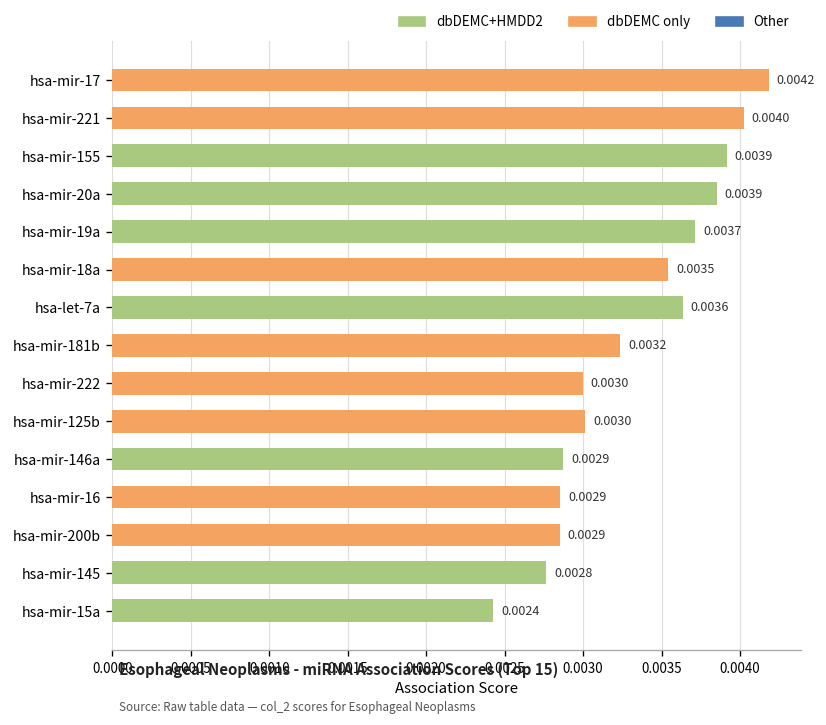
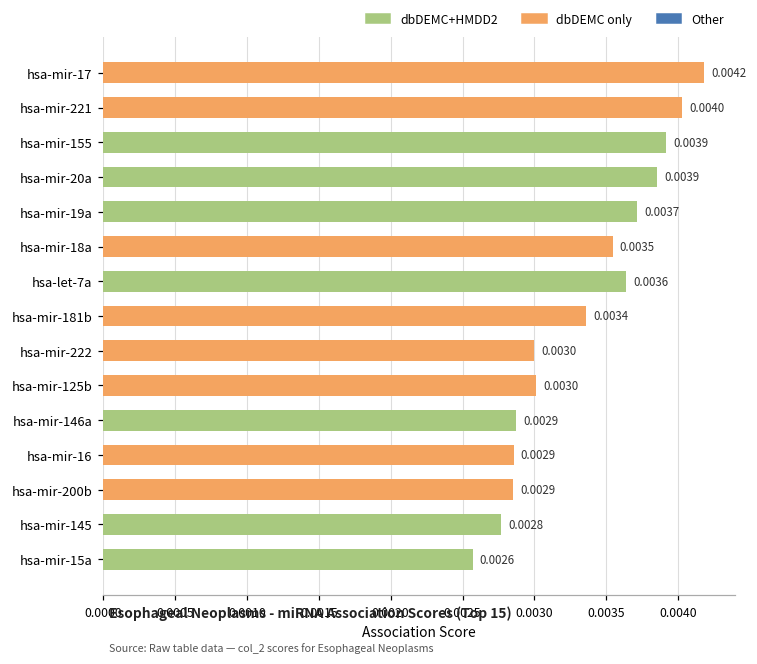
hsa-mir-181b: 0.0032 -> 0.0034
hsa-mir-15a: 0.0024 -> 0.0026
